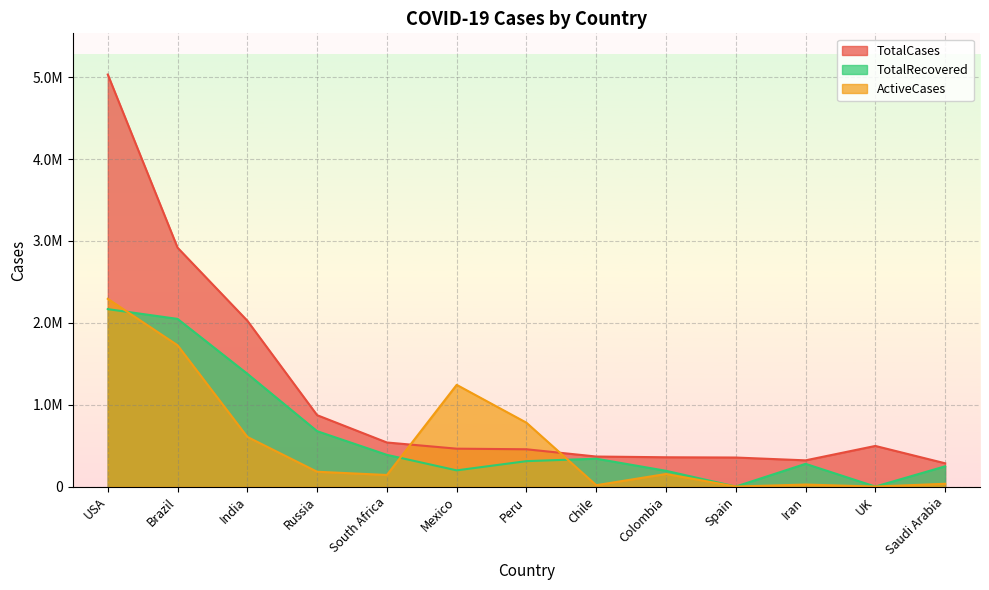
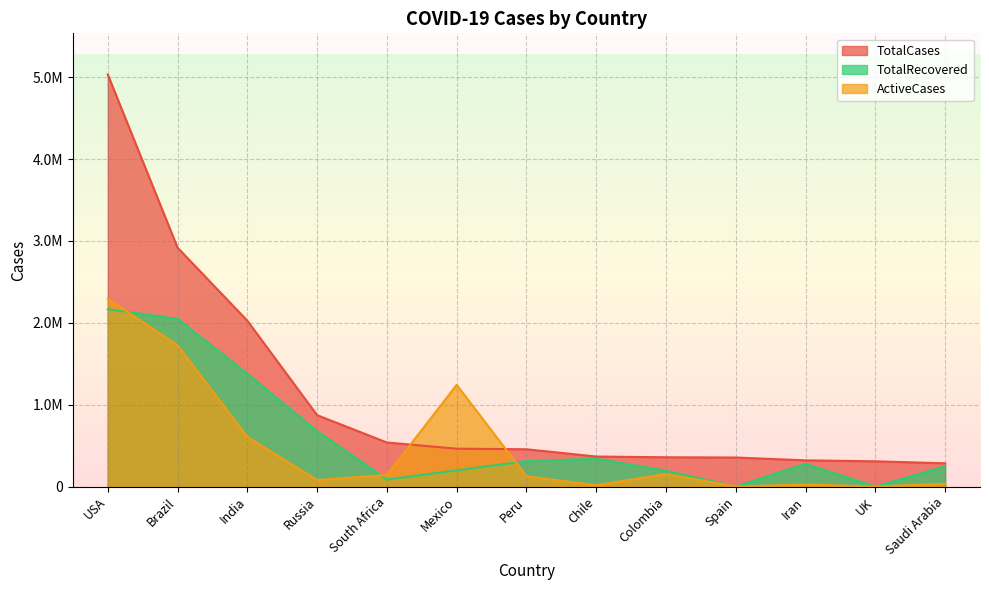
ActiveCases, Russia: 200000 -> 100000
TotalRecovered, South Africa: 400000 -> 100000
ActiveCases, Peru: 800000 -> 100000
TotalCases, UK: 500000 -> 300000
